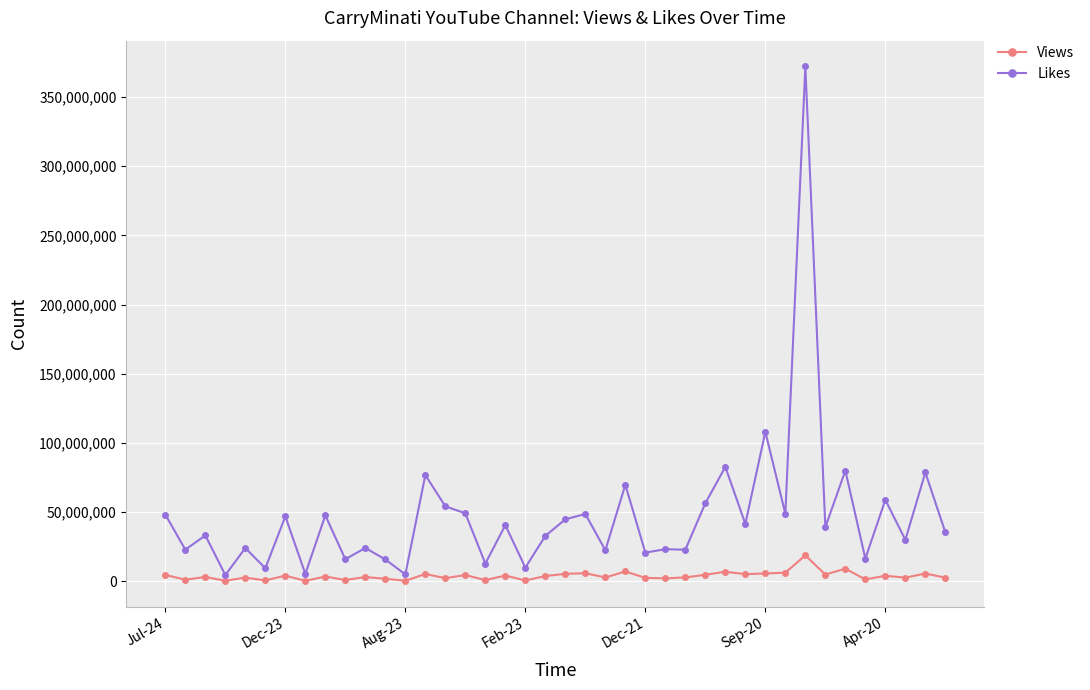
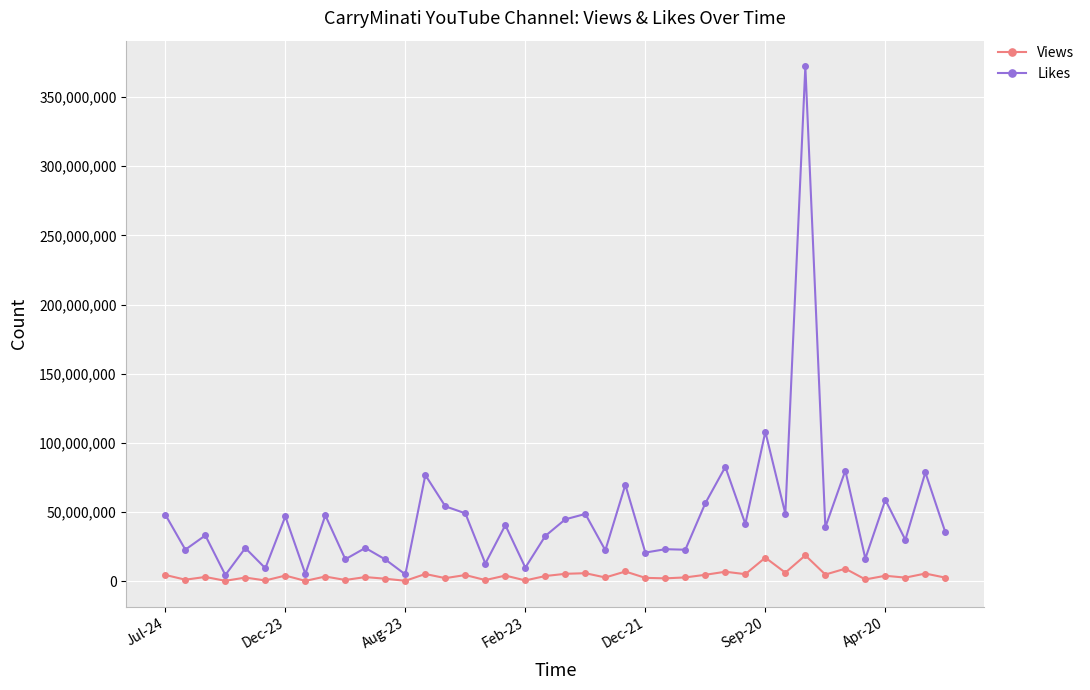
Views, Sep-20: 6,000,000 -> 17,000,000
